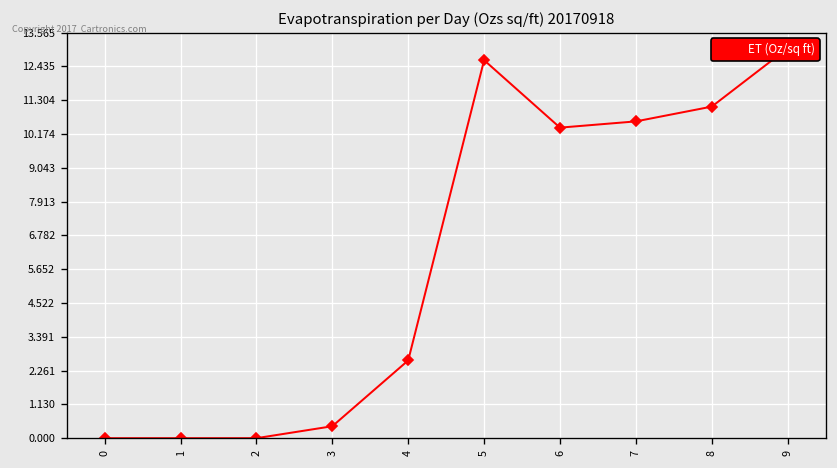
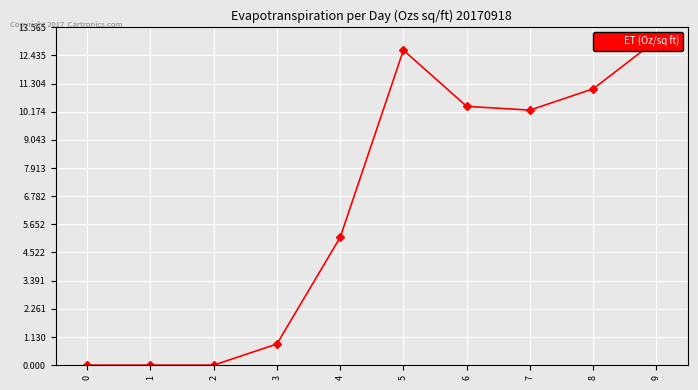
3: 0.4 -> 0.8
4: 2.6 -> 5.1
7: 10.6 -> 10.2
